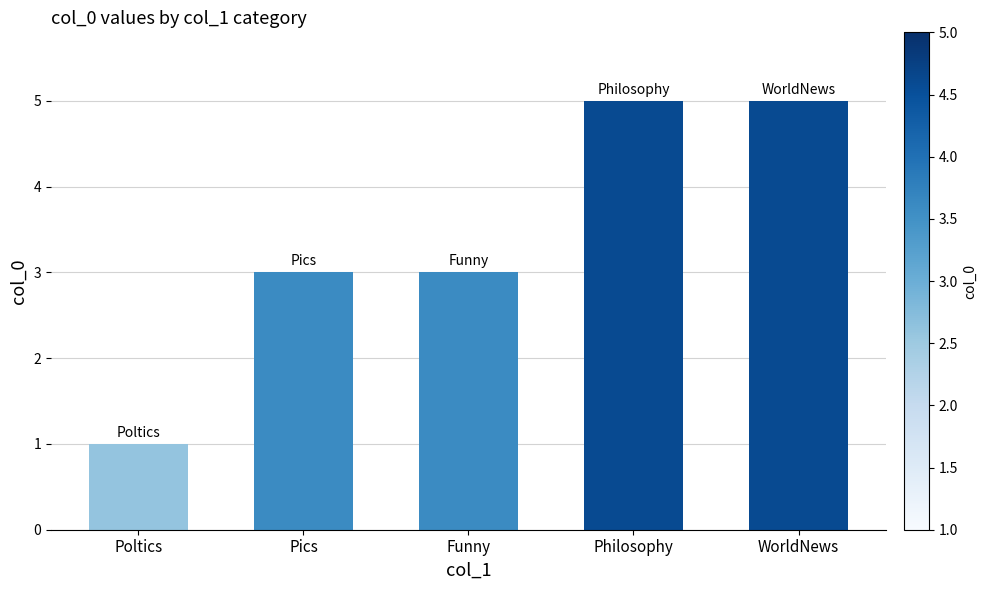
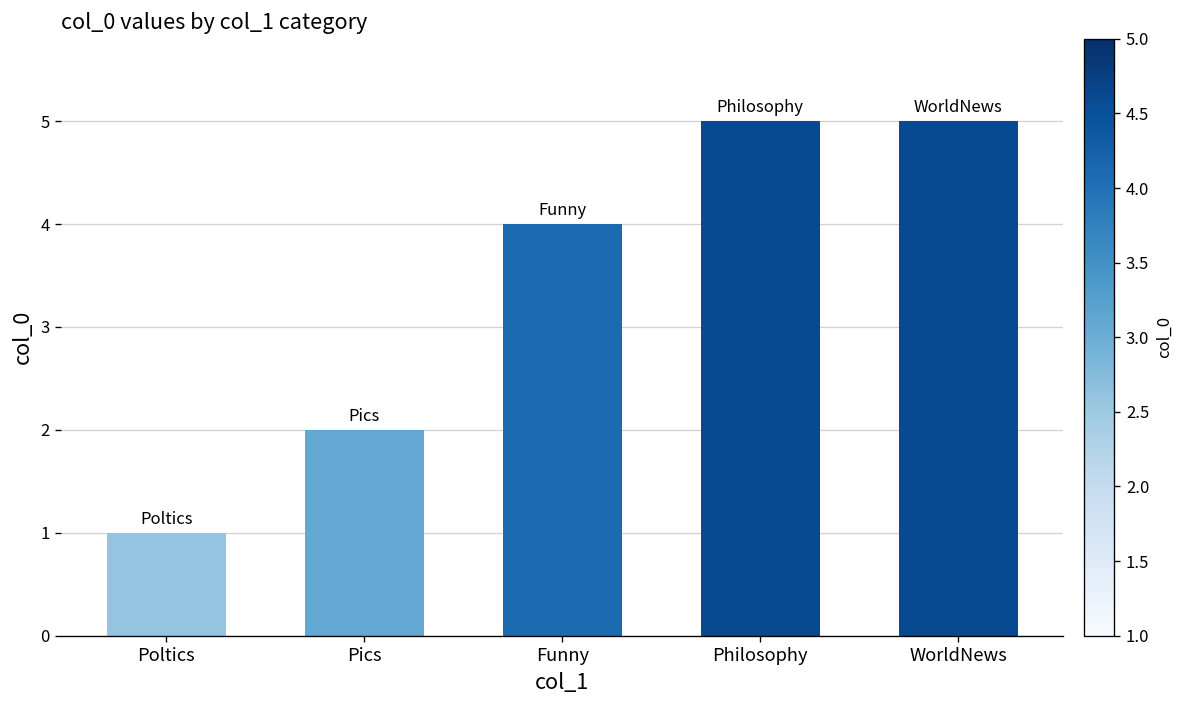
Pics: 3 -> 2
Funny: 3 -> 4
